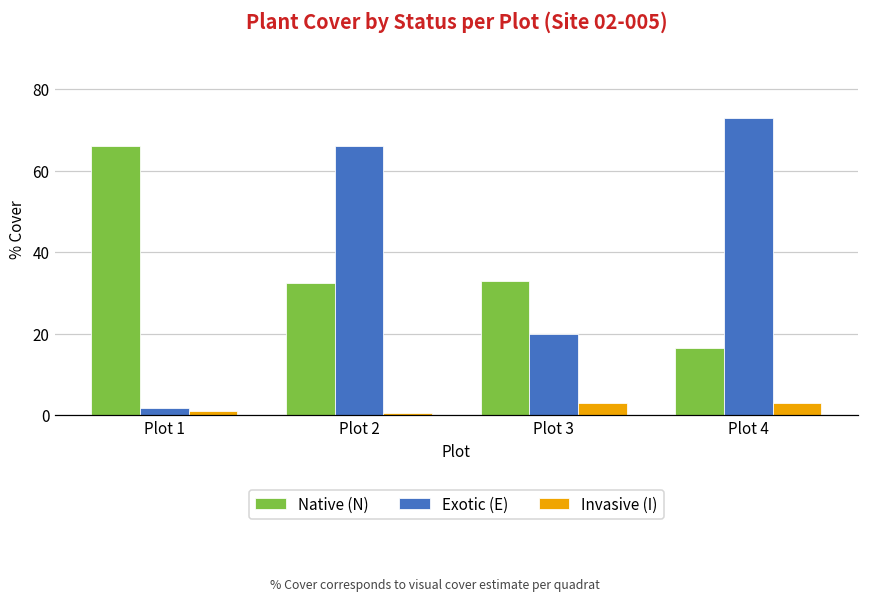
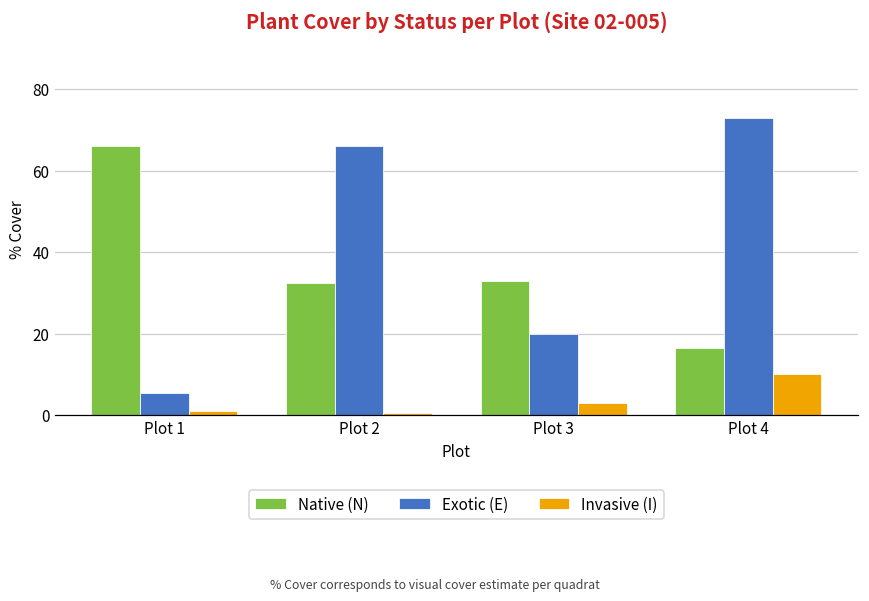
Exotic (E), Plot 1: 2 -> 6
Invasive (I), Plot 4: 3 -> 10
